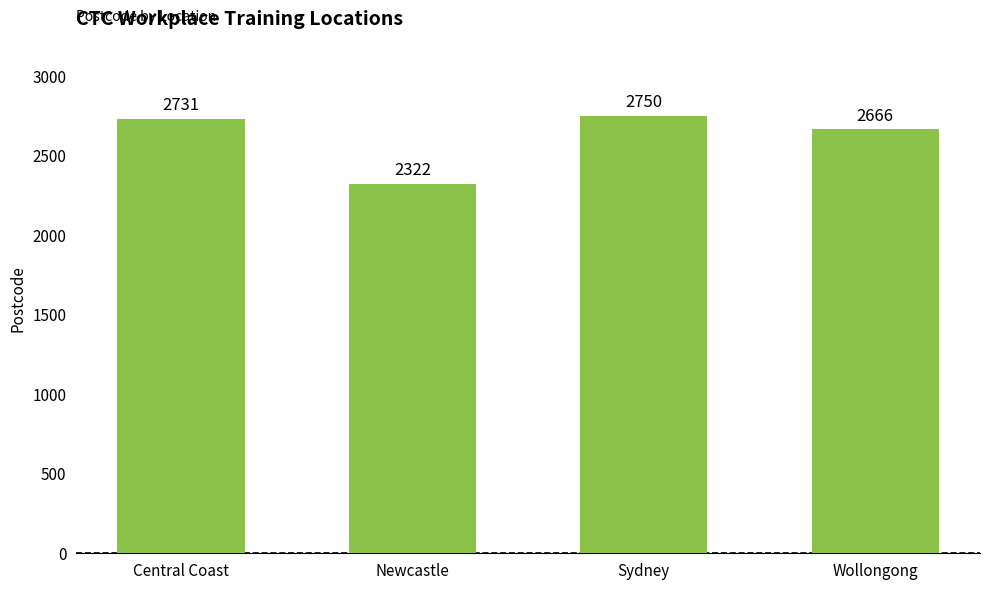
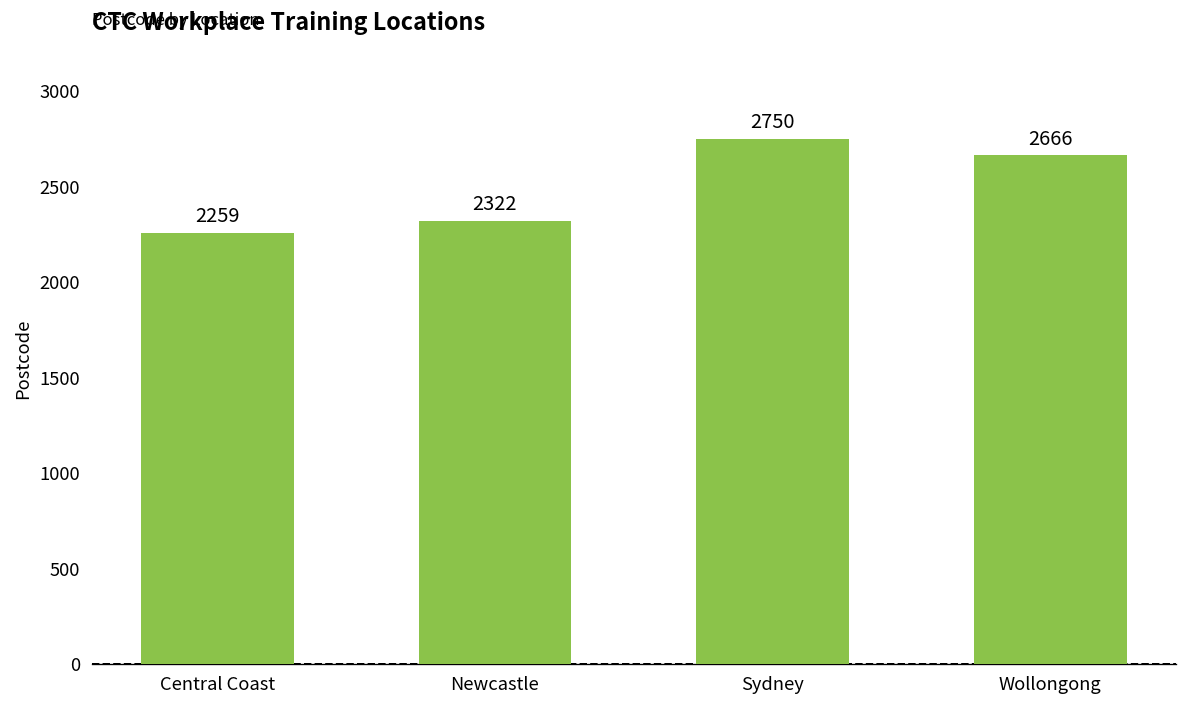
Central Coast: 2731 -> 2259
